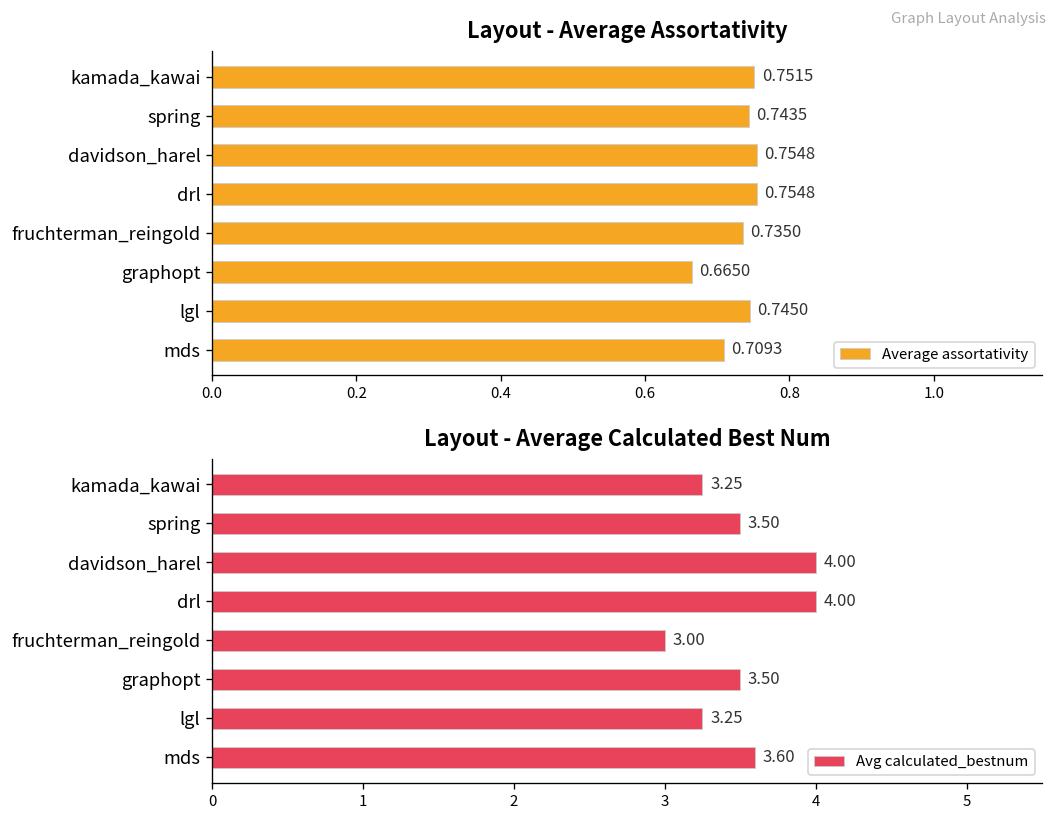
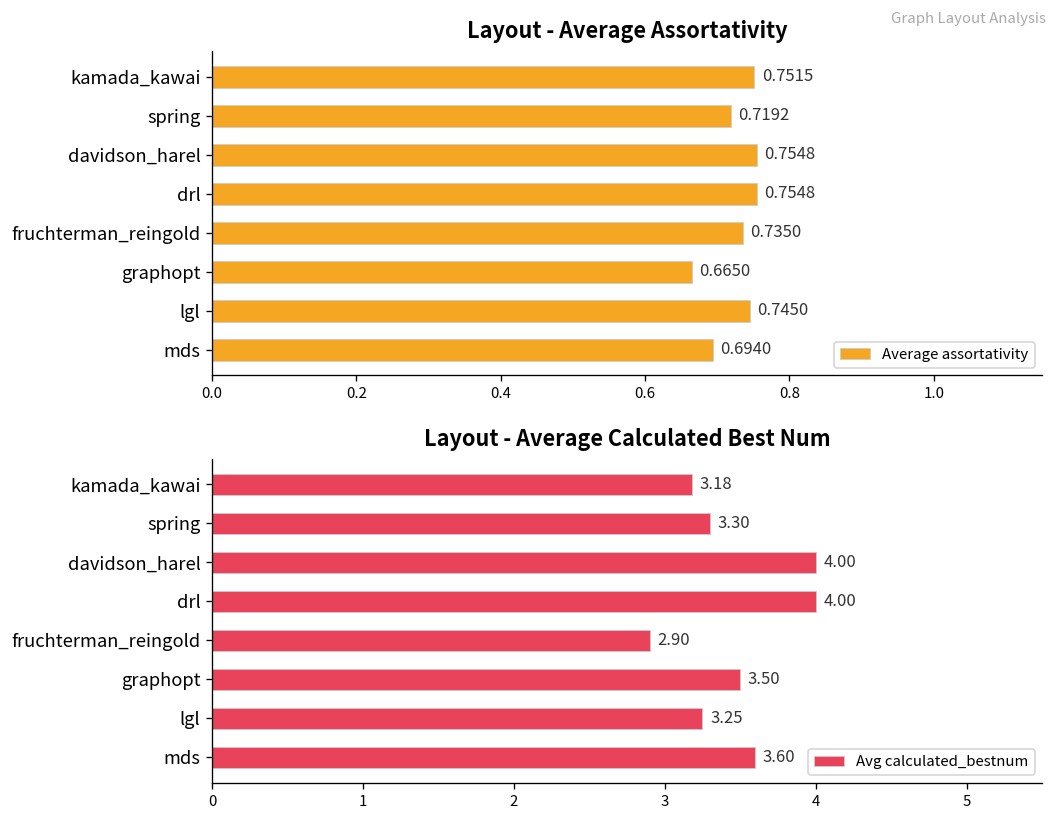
Layout - Average Assortativity, spring: 0.7435 -> 0.7192
Layout - Average Assortativity, mds: 0.7093 -> 0.6940
Layout - Average Calculated Best Num, kamada_kawai: 3.25 -> 3.18
Layout - Average Calculated Best Num, spring: 3.50 -> 3.30
Layout - Average Calculated Best Num, fruchterman_reingold: 3.00 -> 2.90
